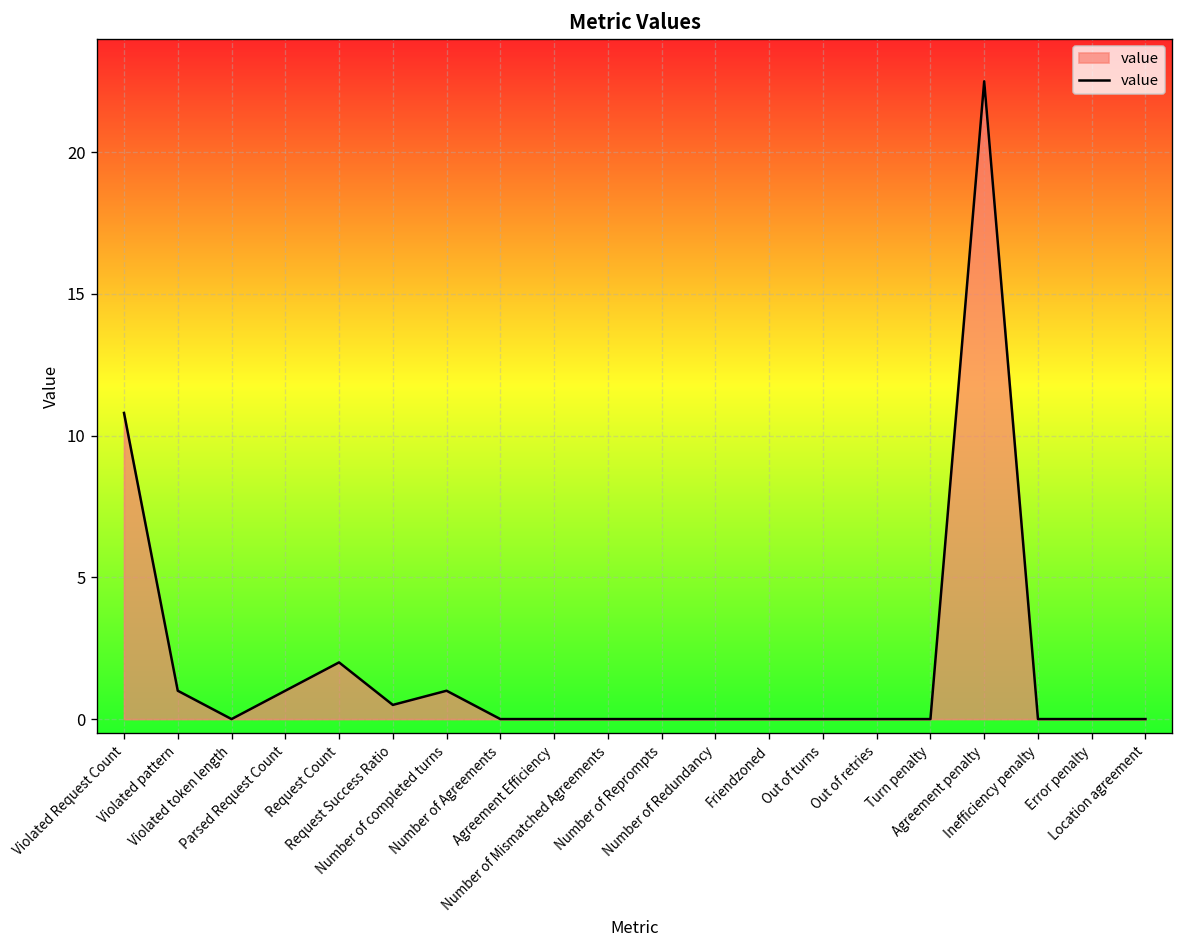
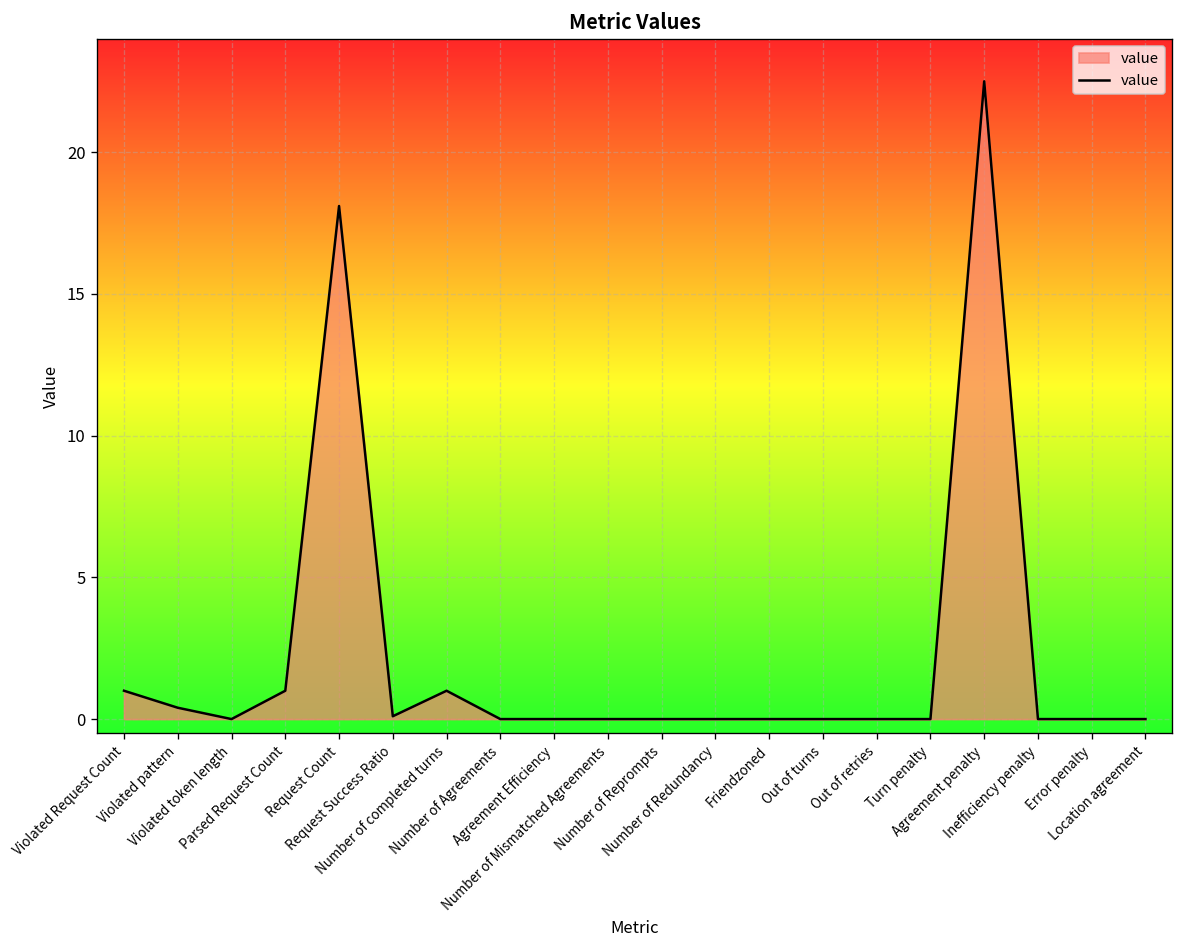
Violated Request Count: 10.8 -> 1.0
Violated pattern: 1.0 -> 0.4
Request Count: 2.0 -> 18.1
Request Success Ratio: 0.5 -> 0.1
